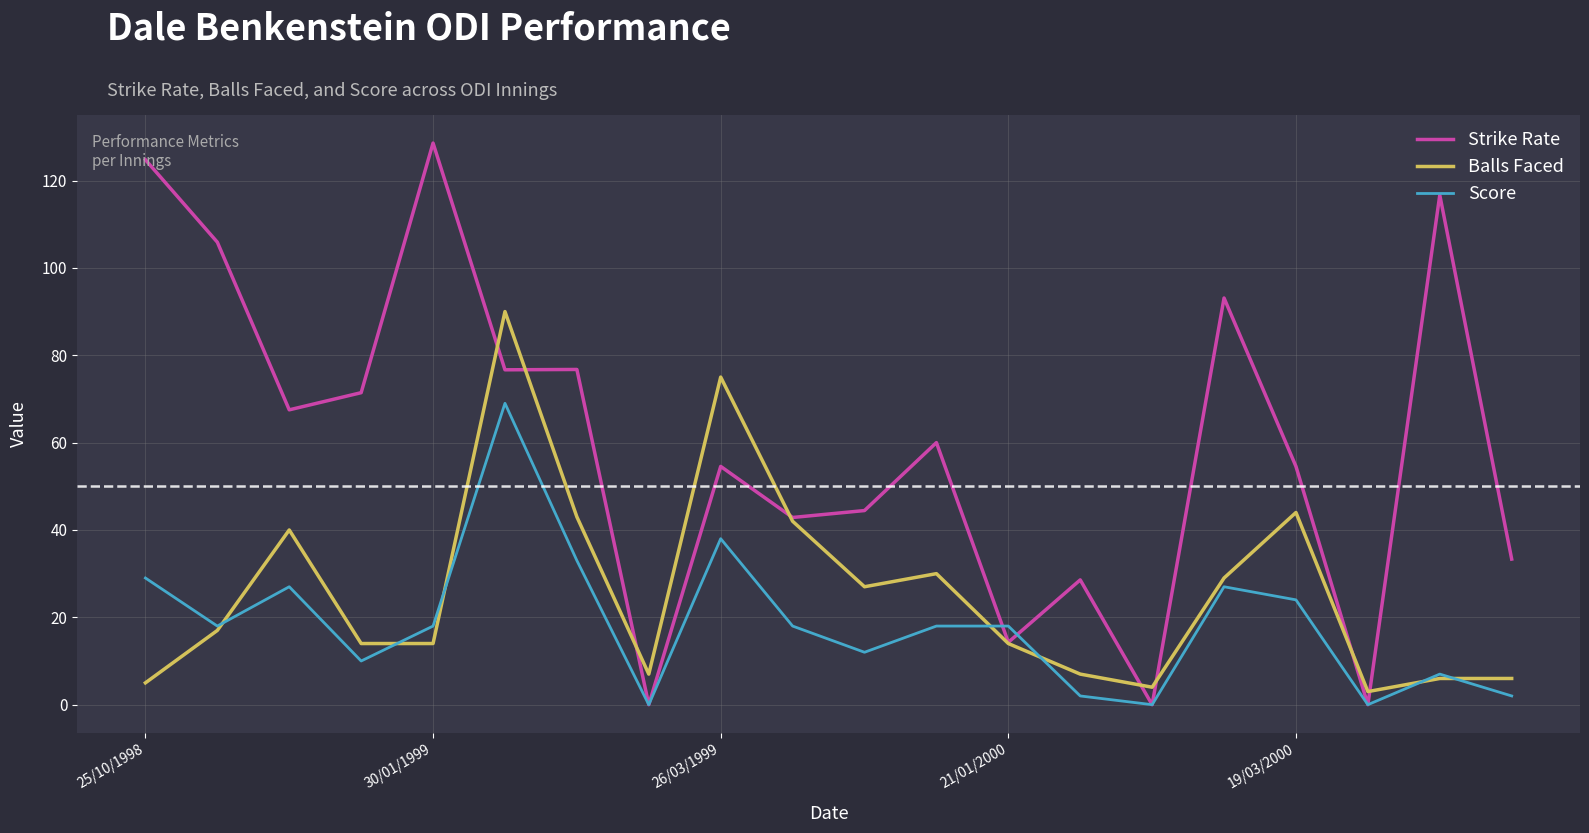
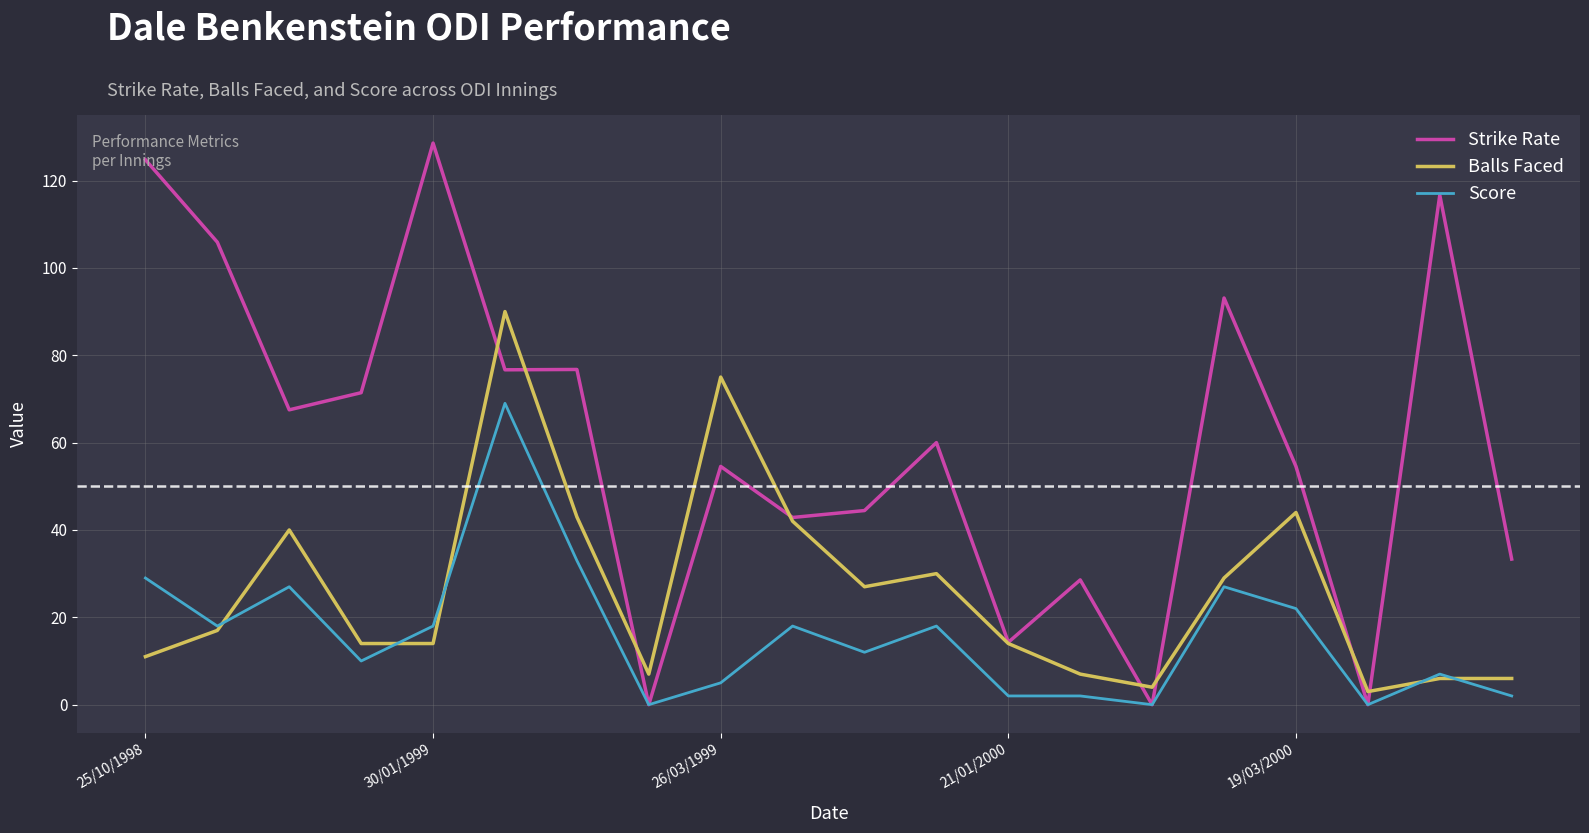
Balls Faced, 25/10/1998: 5 -> 11
Score, 26/03/1999: 38 -> 5
Score, 21/01/2000: 18 -> 2
Score, 19/03/2000: 24 -> 22
